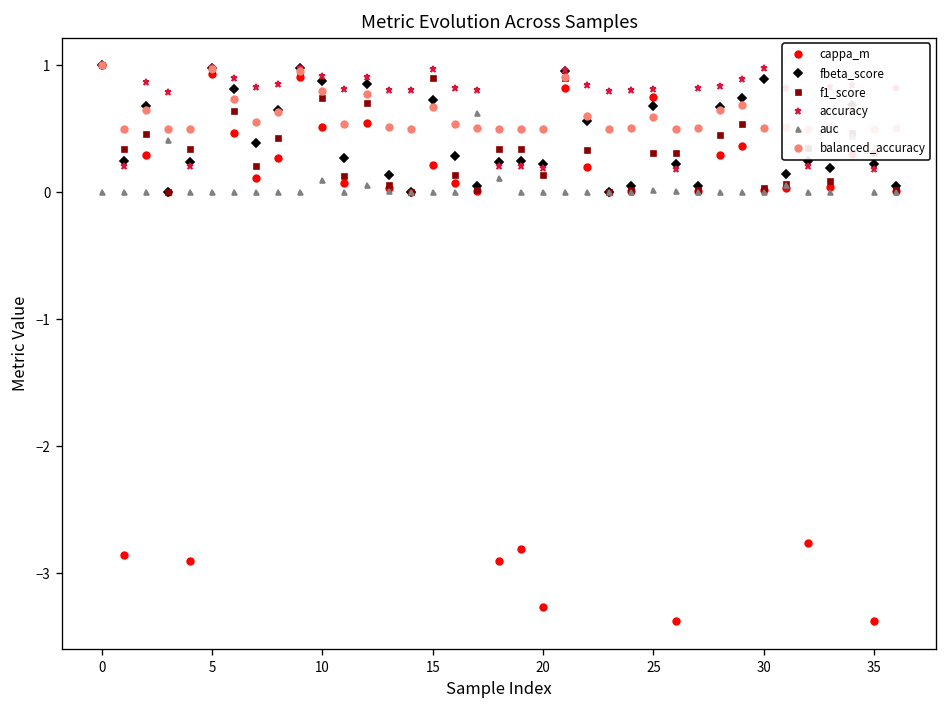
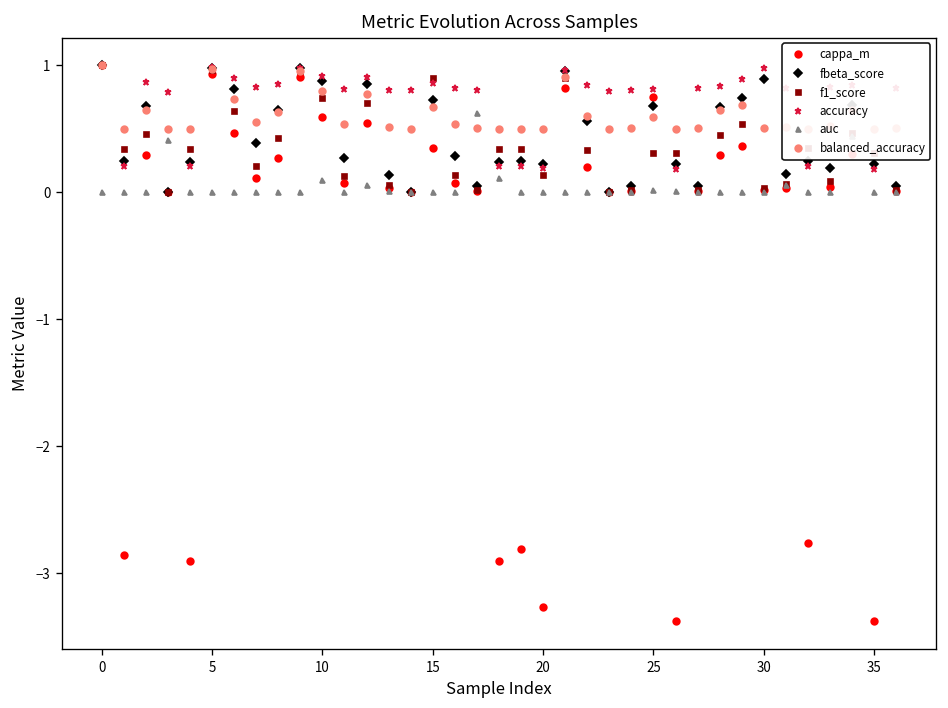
cappa_m, 10: 0.51 -> 0.59
cappa_m, 15: 0.22 -> 0.35
accuracy, 15: 0.97 -> 0.86
